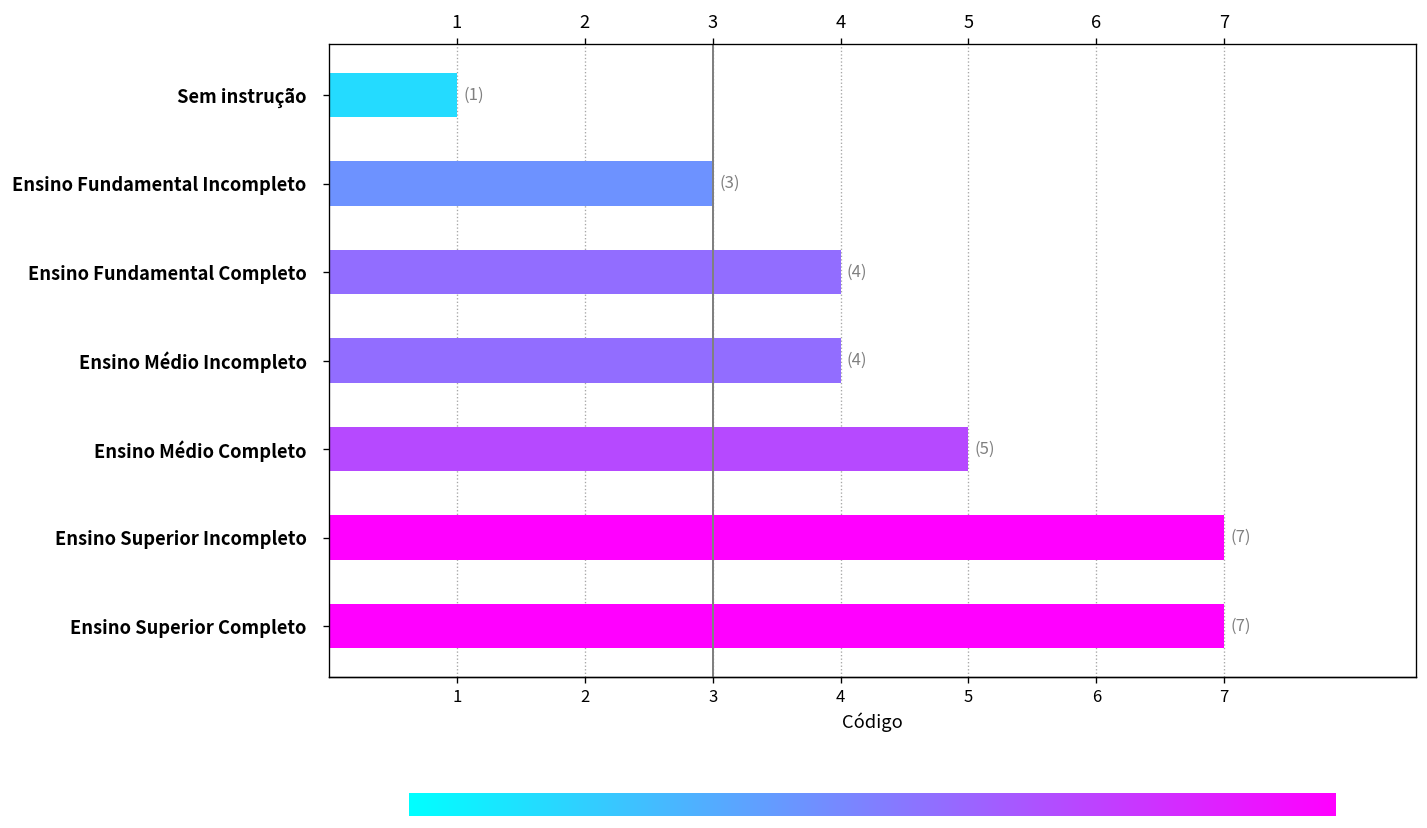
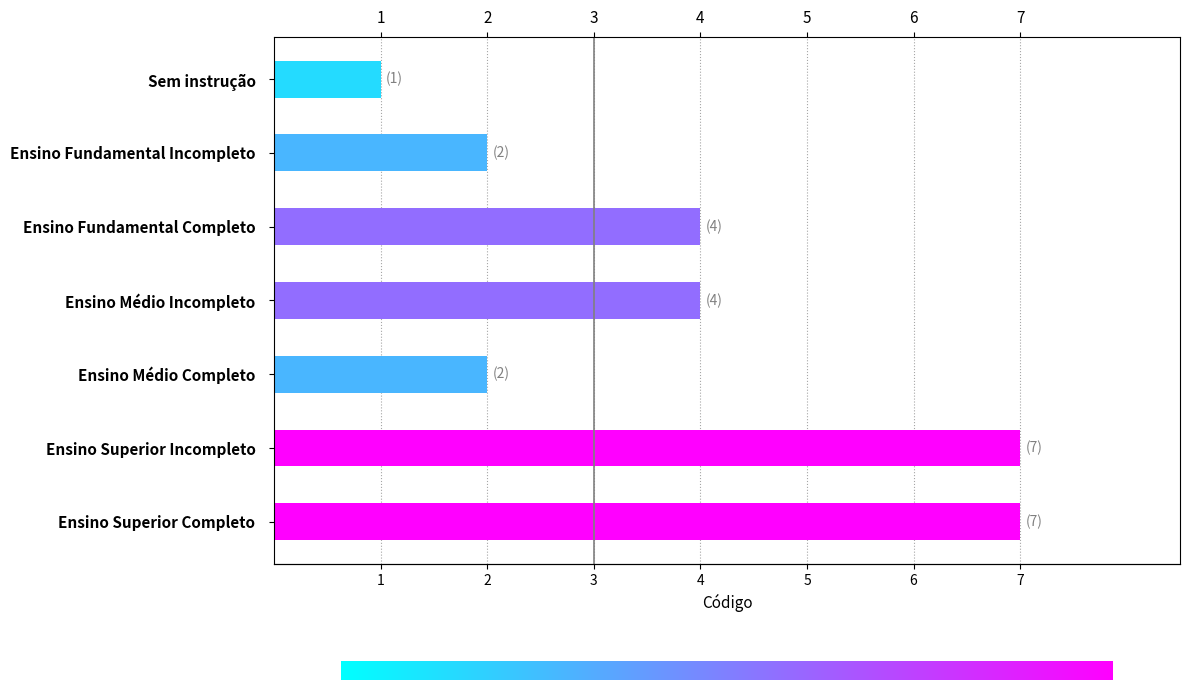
Ensino Fundamental Incompleto: (3) -> (2)
Ensino Médio Completo: (5) -> (2)
